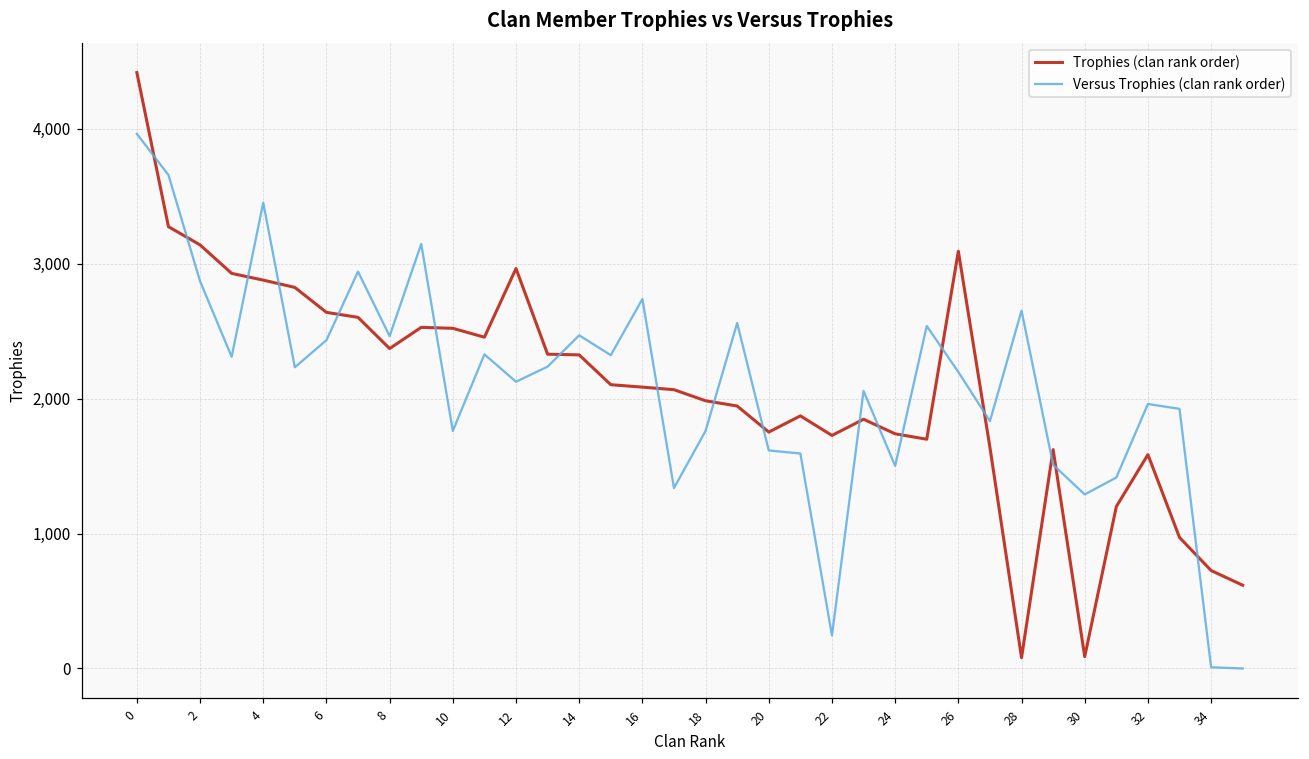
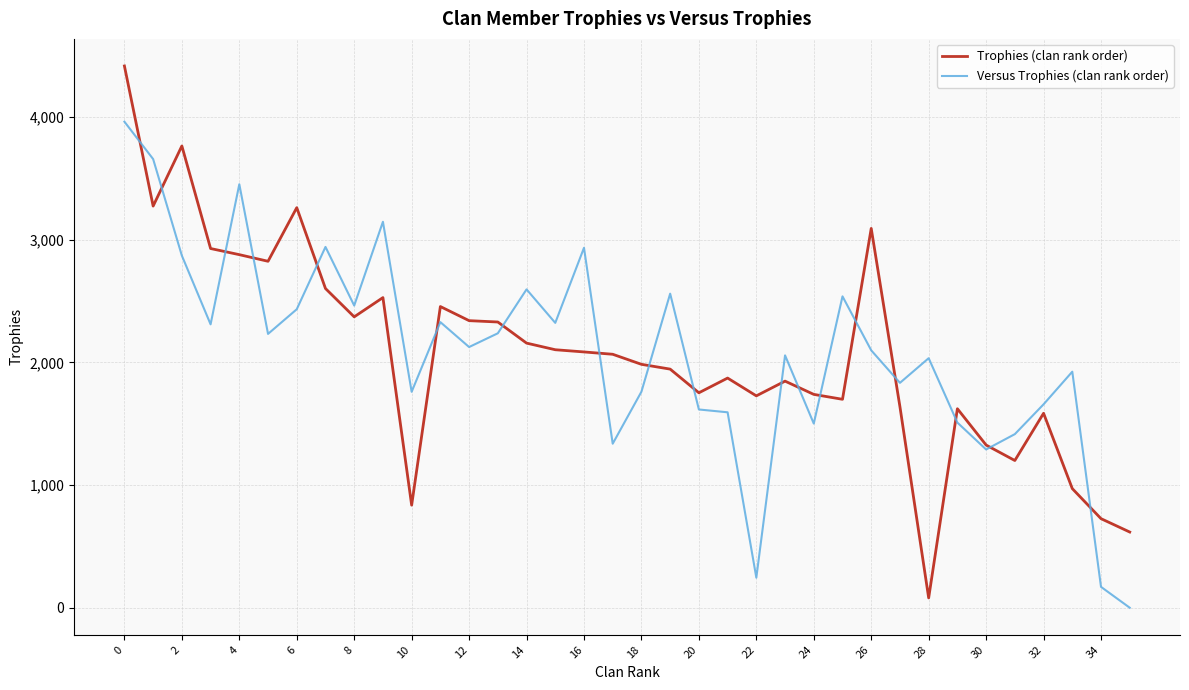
Trophies (clan rank order), 2: 3,140 -> 3,760
Trophies (clan rank order), 6: 2,640 -> 3,260
Trophies (clan rank order), 10: 2,520 -> 840
Trophies (clan rank order), 12: 2,960 -> 2,340
Trophies (clan rank order), 14: 2,320 -> 2,160
Versus Trophies (clan rank order), 14: 2,470 -> 2,600
Versus Trophies (clan rank order), 16: 2,740 -> 2,930
Versus Trophies (clan rank order), 26: 2,200 -> 2,100
Versus Trophies (clan rank order), 28: 2,650 -> 2,030
Trophies (clan rank order), 30: 90 -> 1,330
Versus Trophies (clan rank order), 32: 1,960 -> 1,660
Versus Trophies (clan rank order), 34: 10 -> 170
